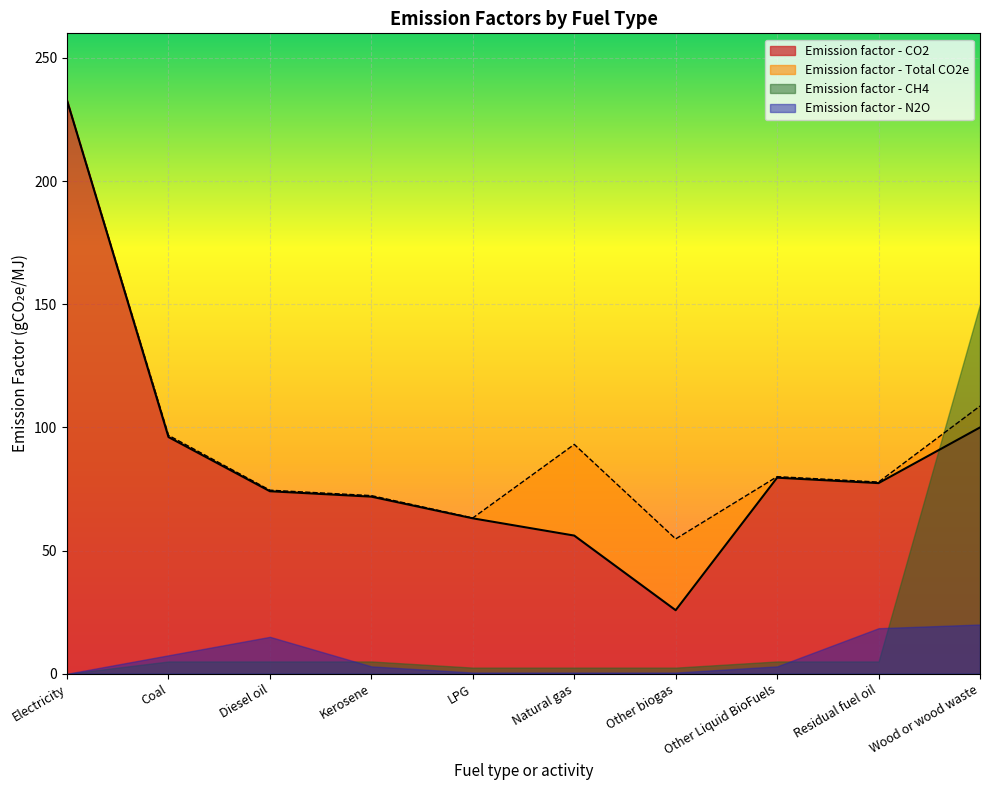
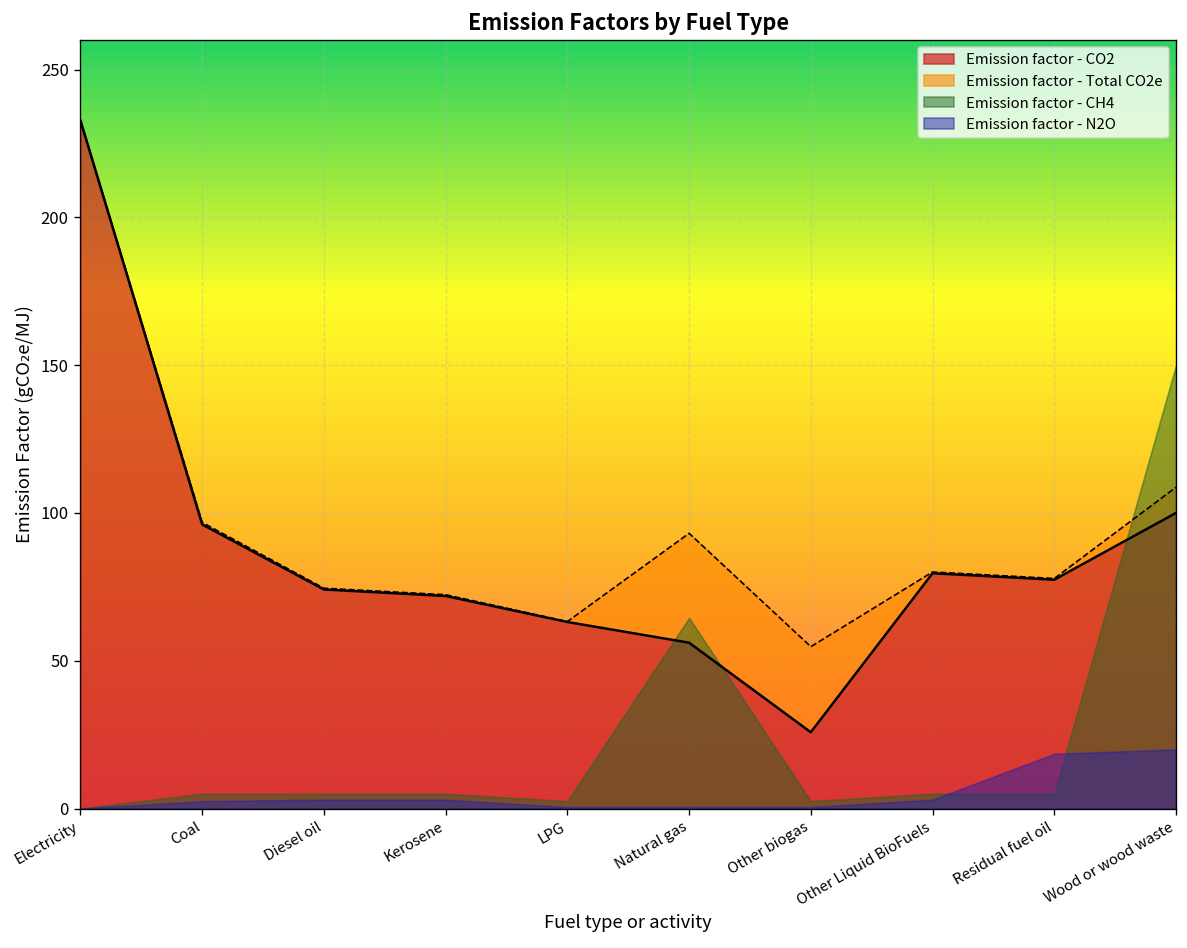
Emission factor - N2O, Coal: 8 -> 3
Emission factor - N2O, Diesel oil: 15 -> 3
Emission factor - CH4, Natural gas: 3 -> 65
